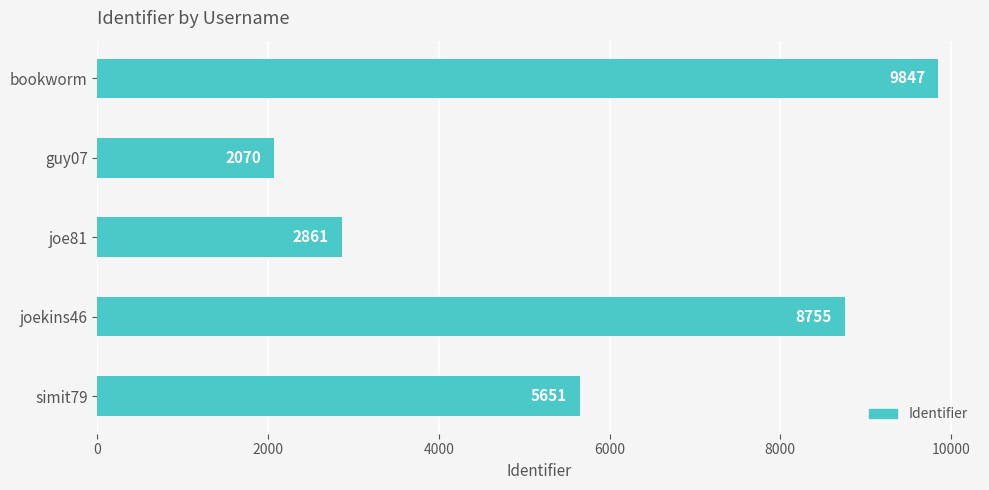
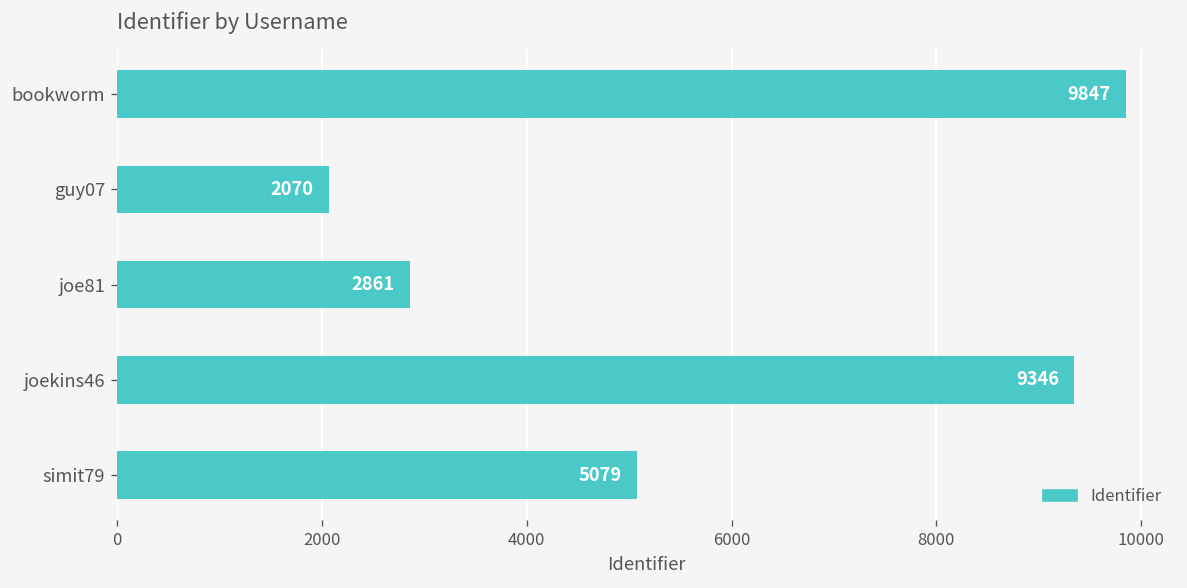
joekins46: 8755 -> 9346
simit79: 5651 -> 5079
